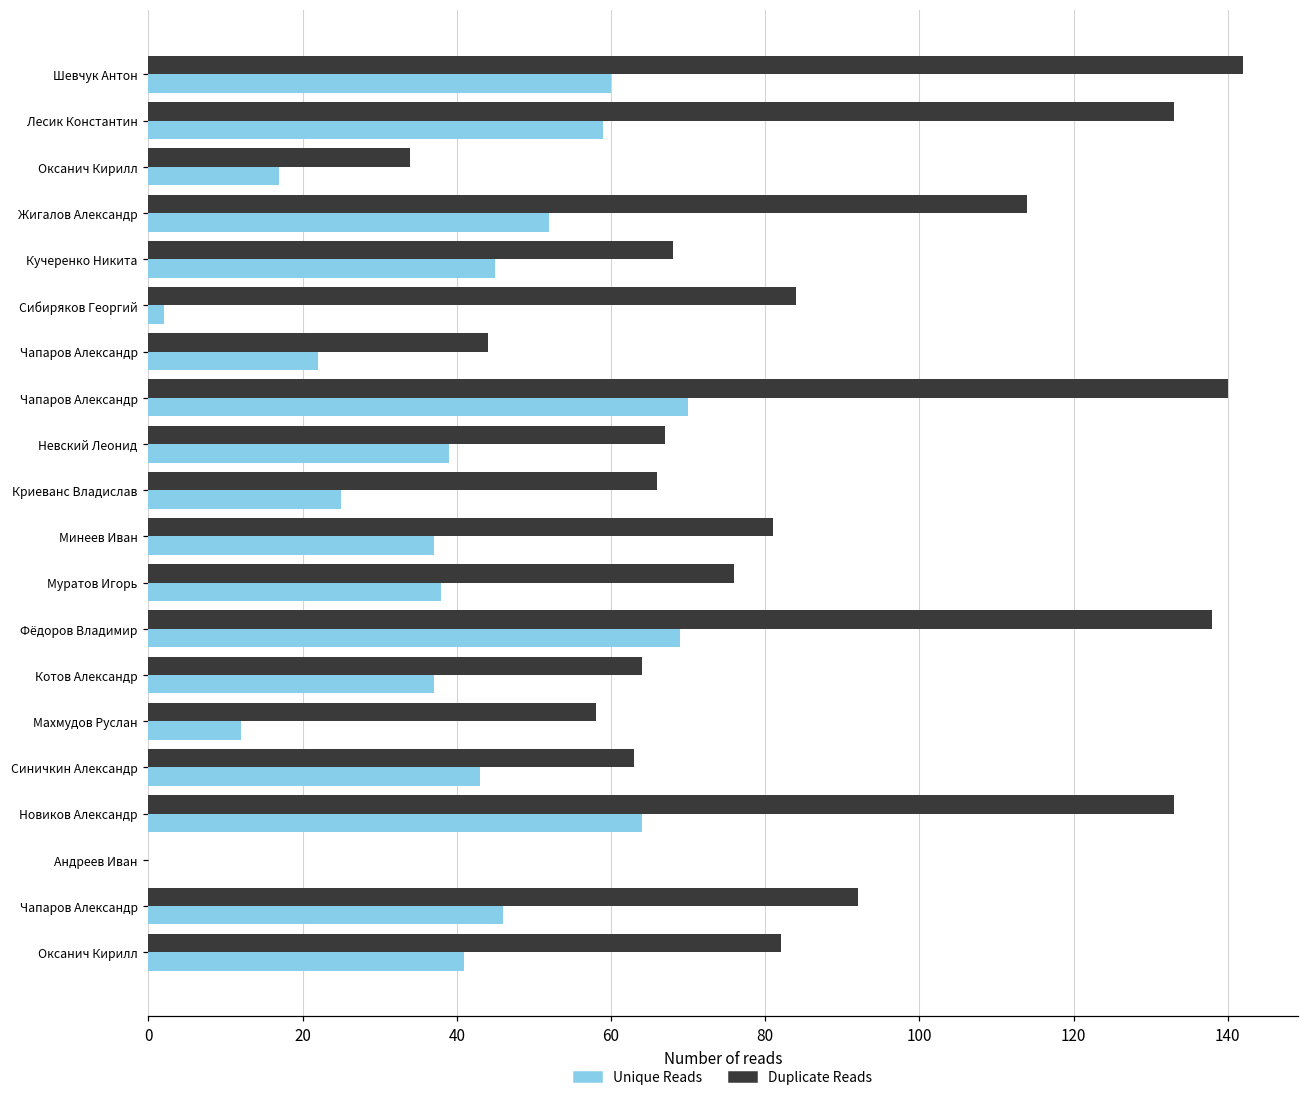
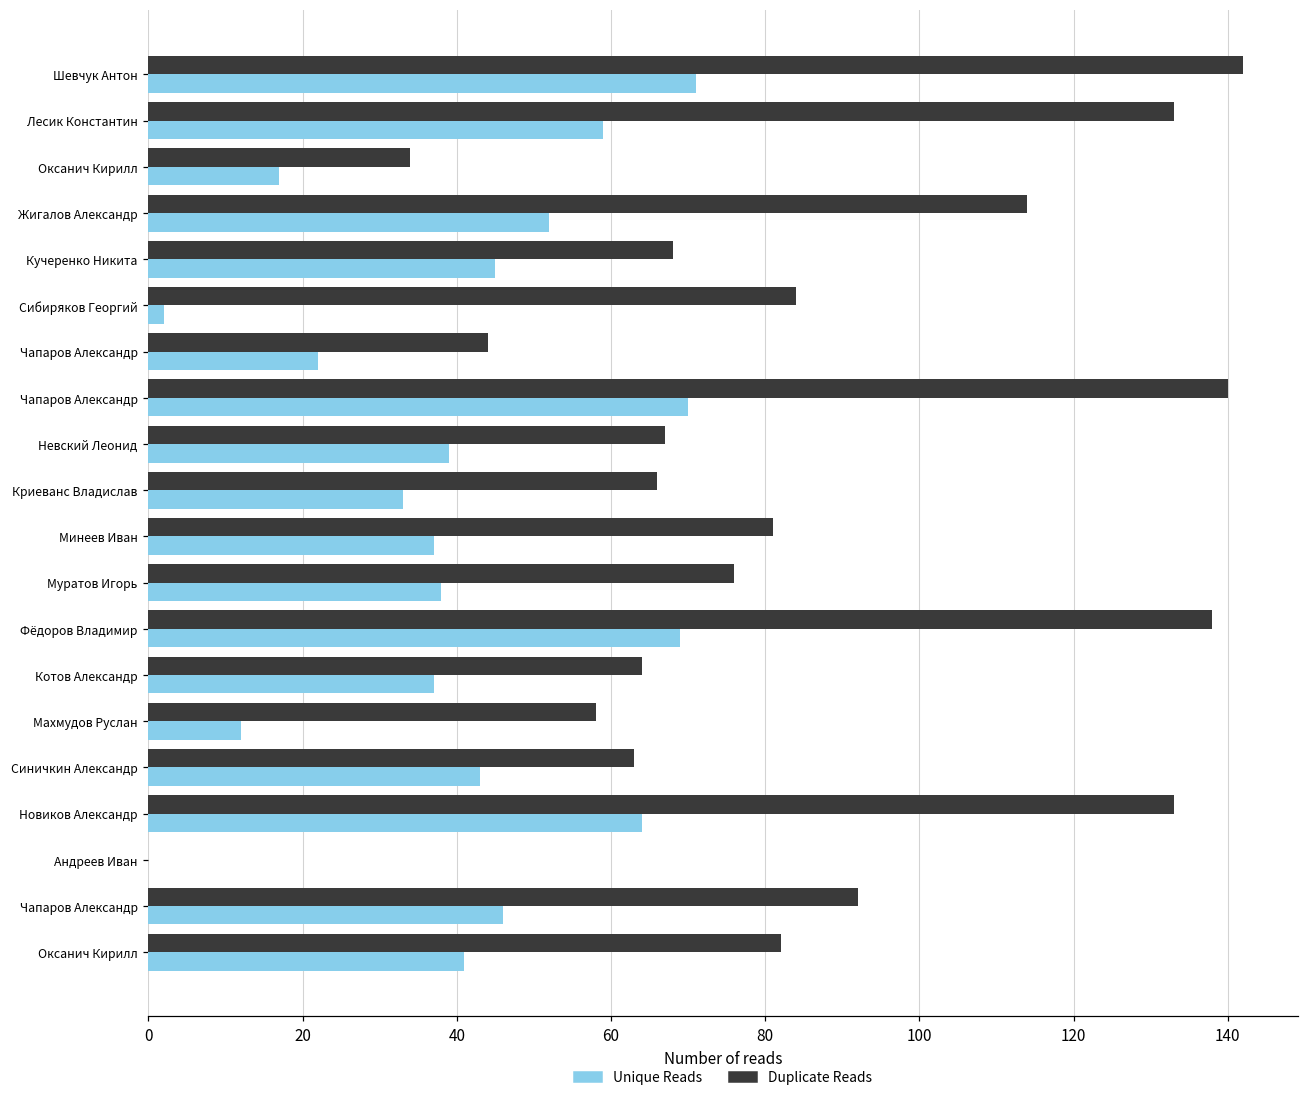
Unique Reads, Шевчук Антон: 60 -> 71
Unique Reads, Криеванс Владислав: 25 -> 33
